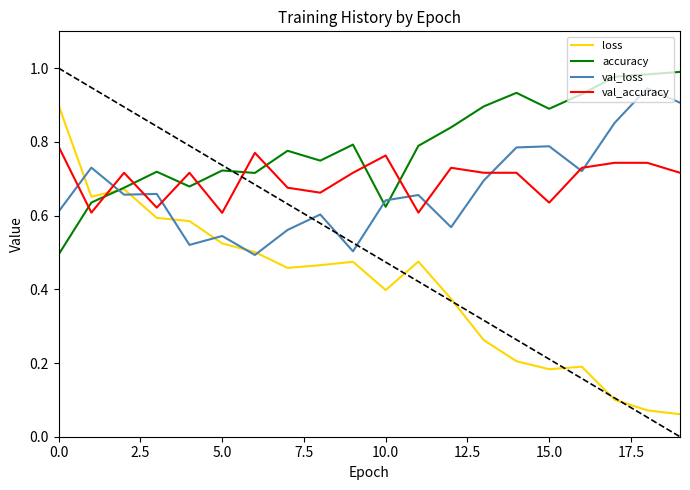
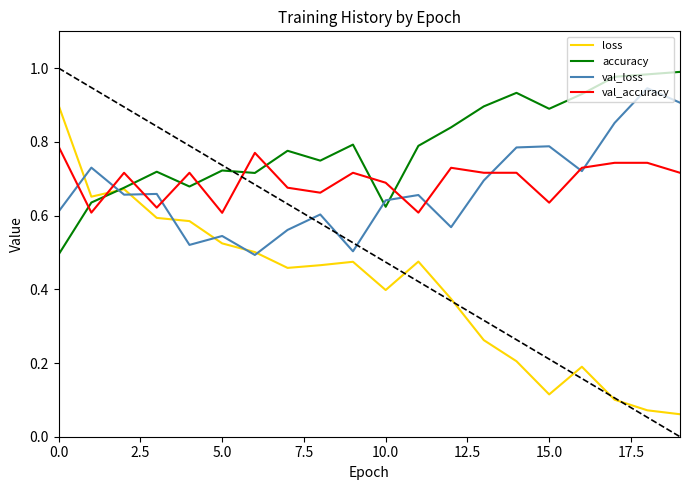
val_accuracy, 10.0: 0.76 -> 0.69
loss, 15.0: 0.18 -> 0.11
